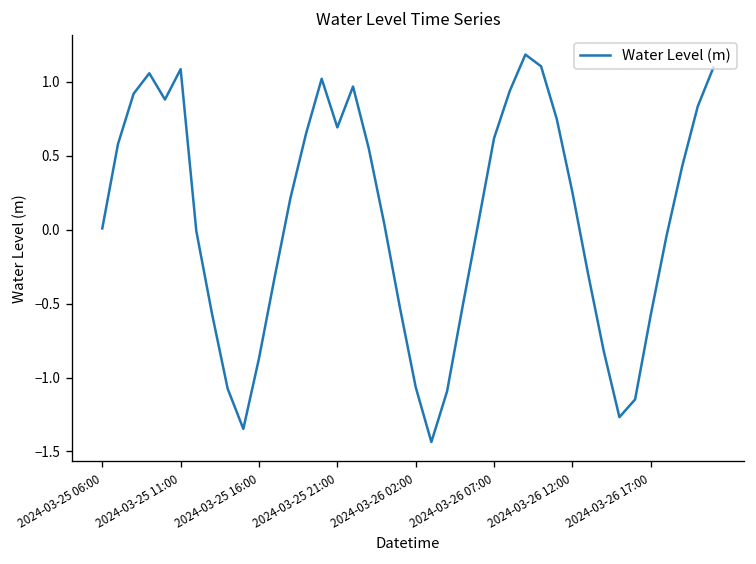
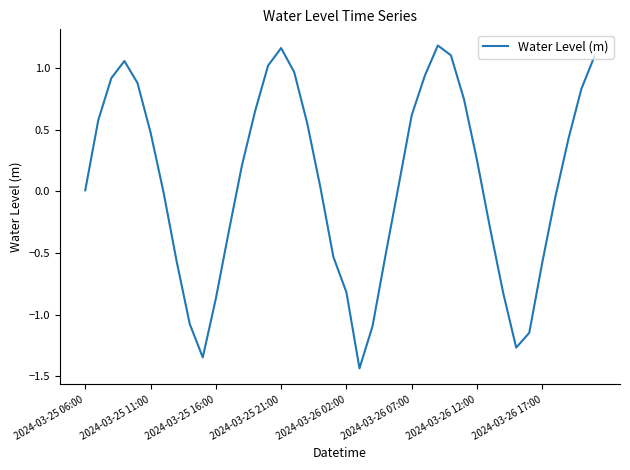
2024-03-25 11:00: 1.09 -> 0.48
2024-03-25 21:00: 0.69 -> 1.16
2024-03-26 02:00: -1.06 -> -0.82
